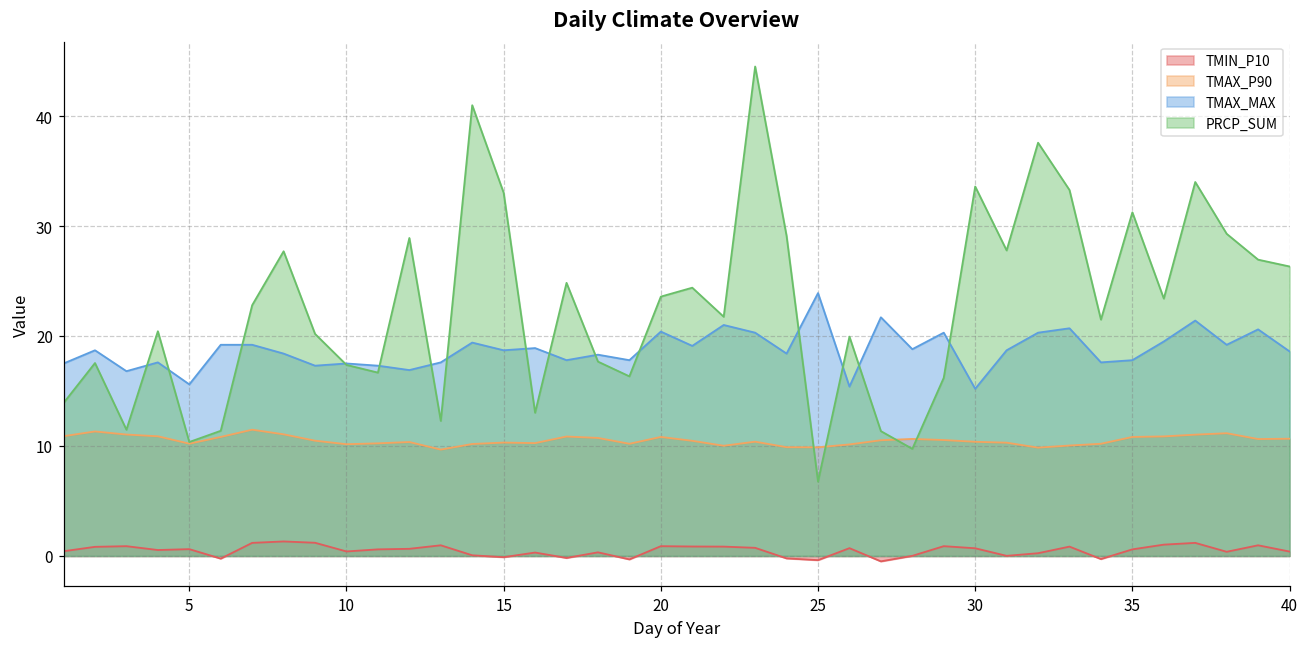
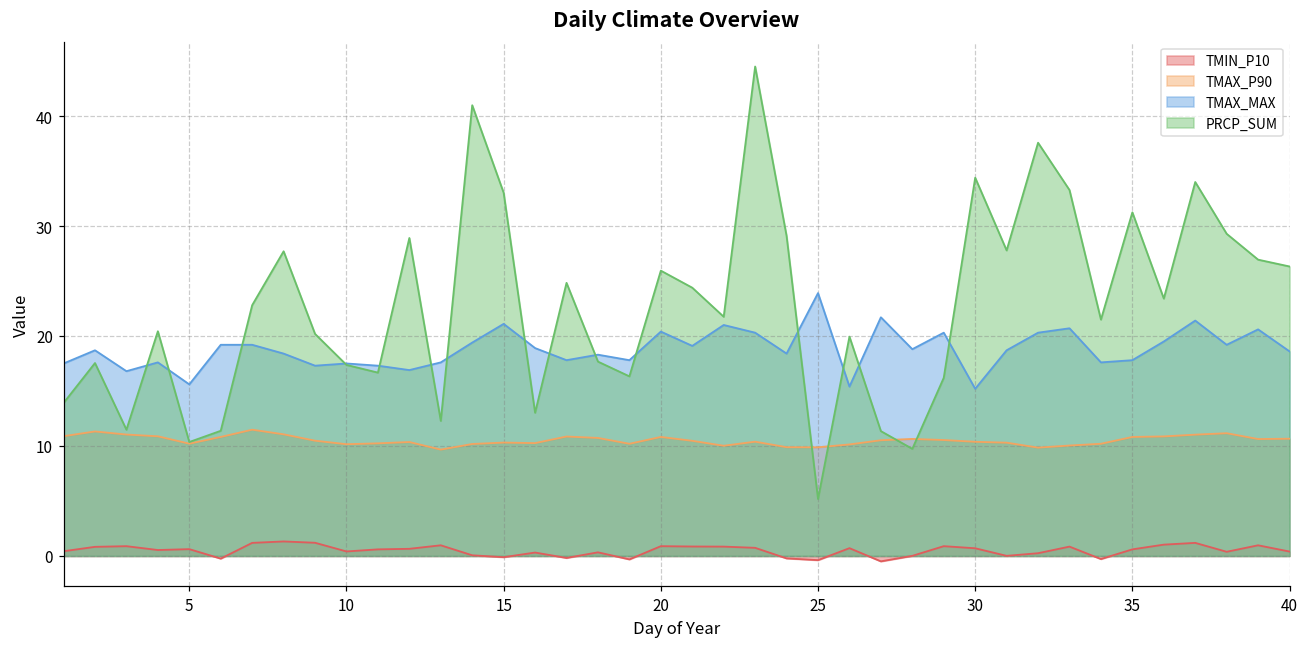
TMAX_MAX, 15: 19 -> 21
PRCP_SUM, 20: 24 -> 26
PRCP_SUM, 25: 7 -> 5
PRCP_SUM, 30: 33.6 -> 34.4
